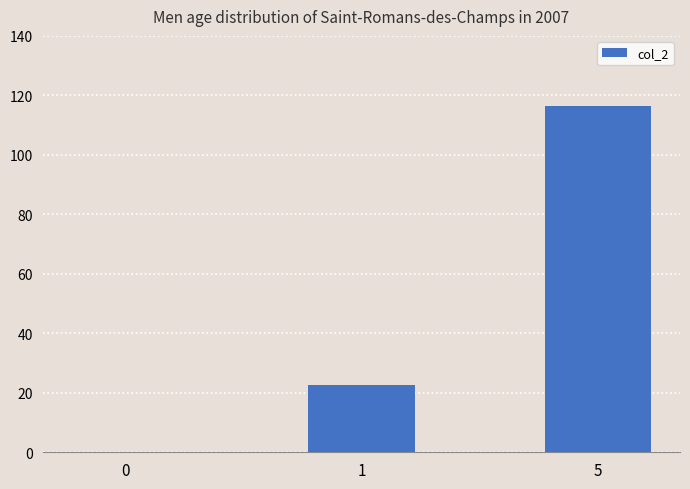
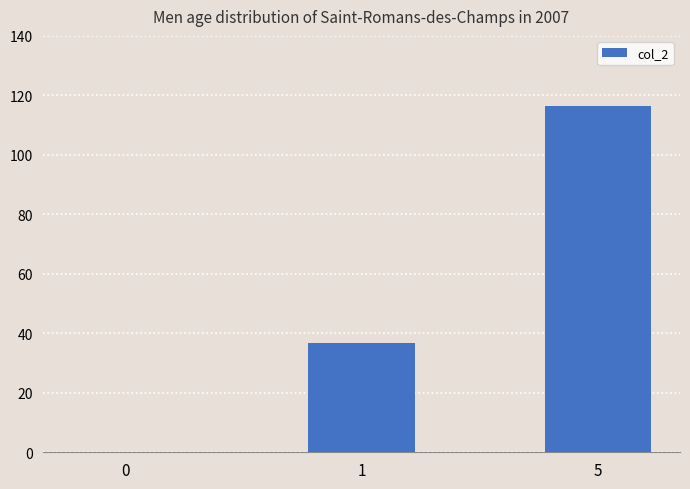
1: 23 -> 37
